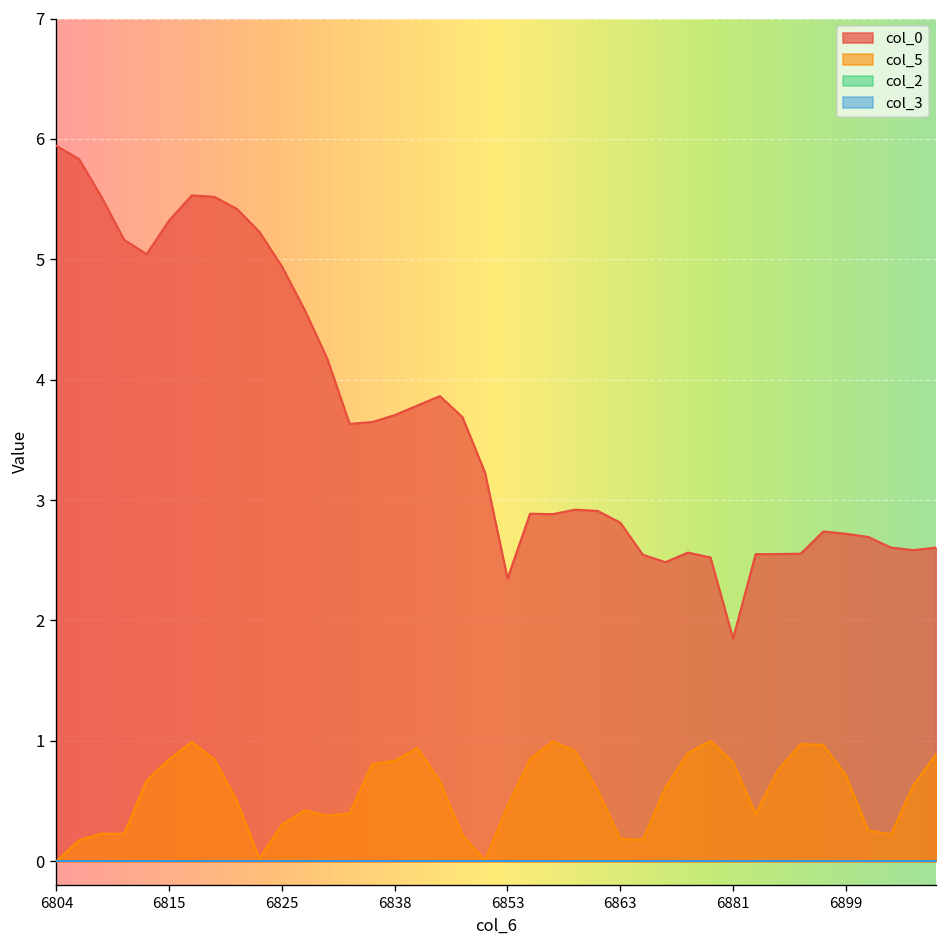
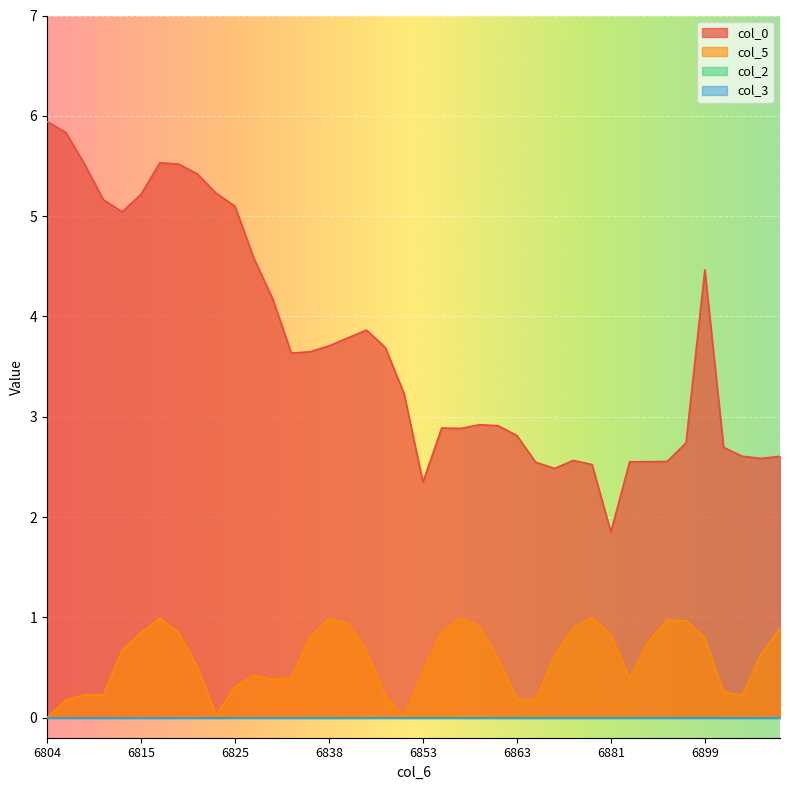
col_0, 6815: 5.32 -> 5.22
col_0, 6825: 4.94 -> 5.10
col_5, 6838: 0.83 -> 0.99
col_0, 6899: 2.72 -> 4.47
col_5, 6899: 0.71 -> 0.79
